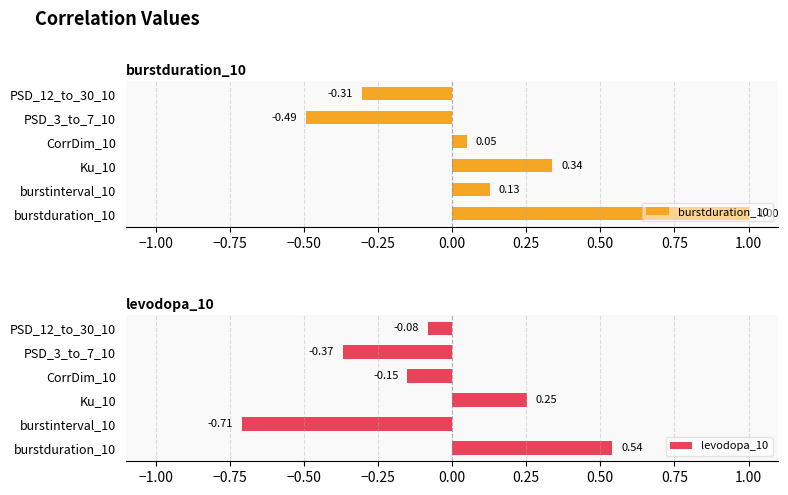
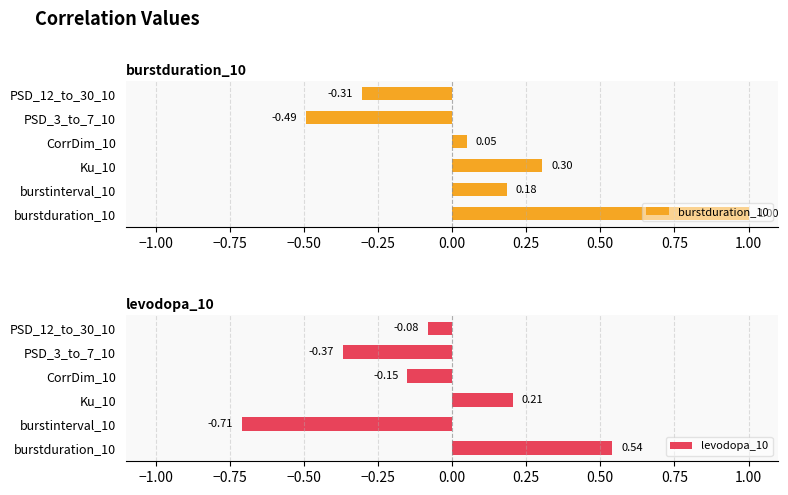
burstduration_10, Ku_10: 0.34 -> 0.30
burstduration_10, burstinterval_10: 0.13 -> 0.18
levodopa_10, Ku_10: 0.25 -> 0.21
